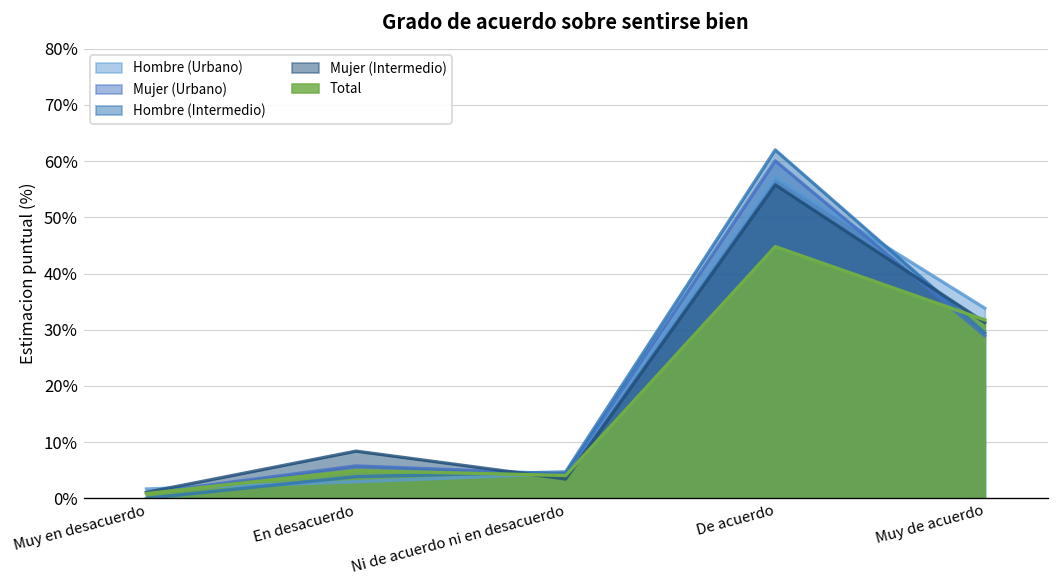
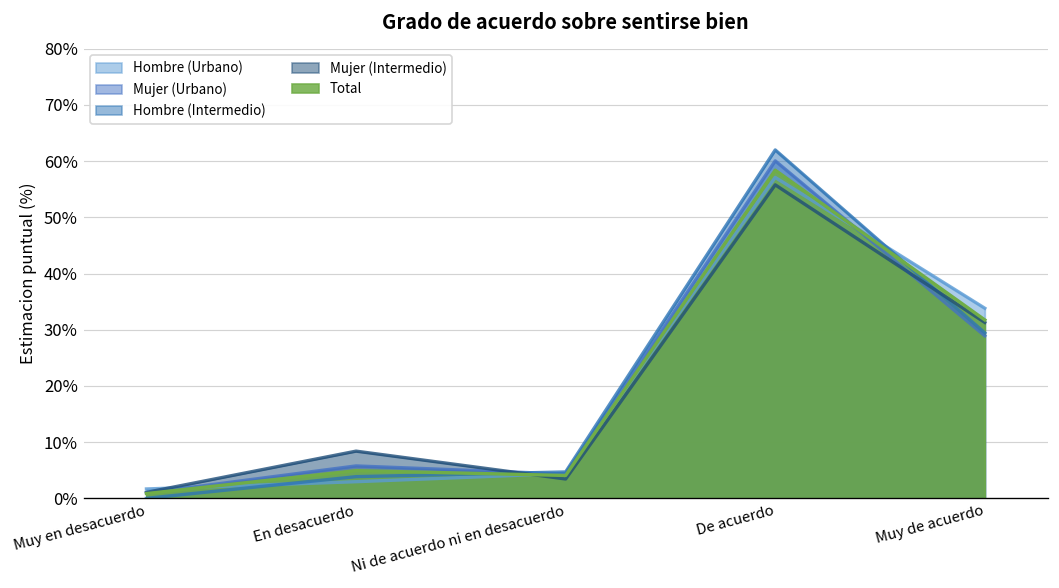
Total, De acuerdo: 45% -> 58%
